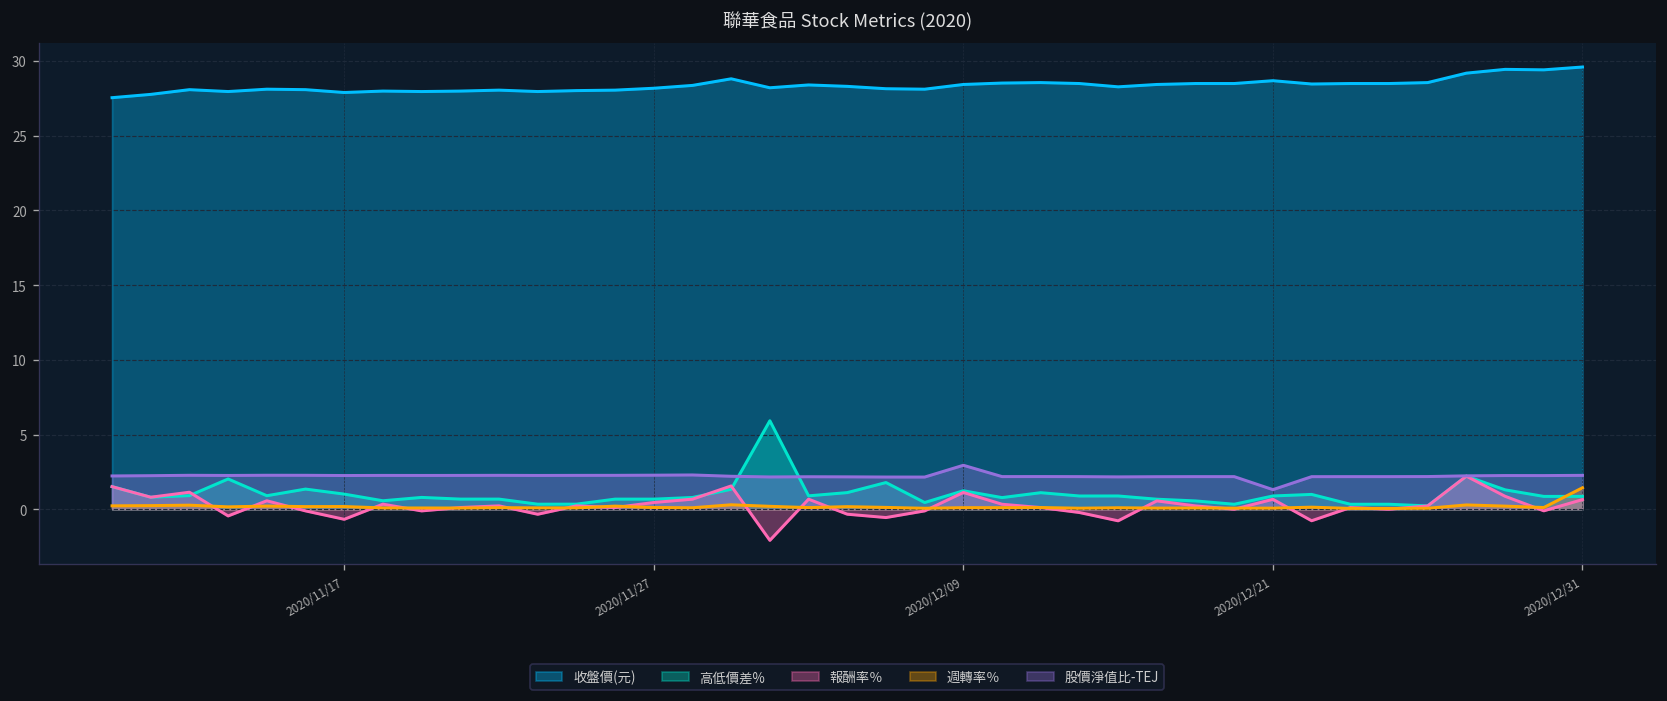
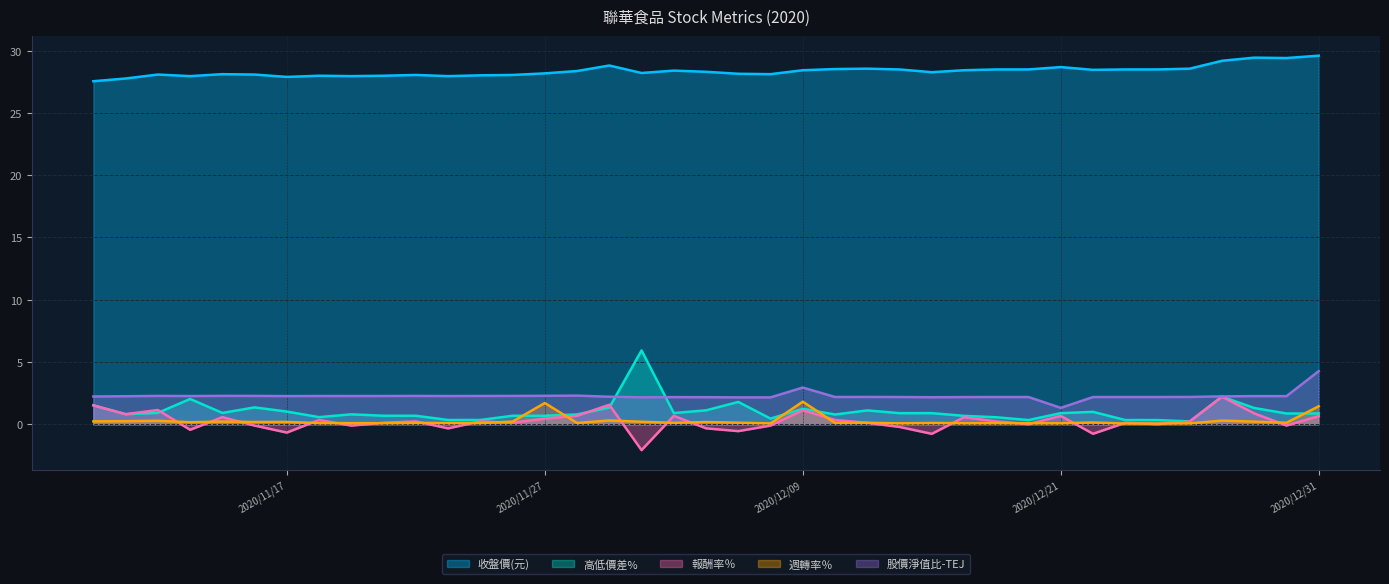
週轉率％, 2020/11/27: 0.1 -> 1.7
週轉率％, 2020/12/09: 0.1 -> 1.8
股價淨值比-TEJ, 2020/12/31: 2.3 -> 4.3
